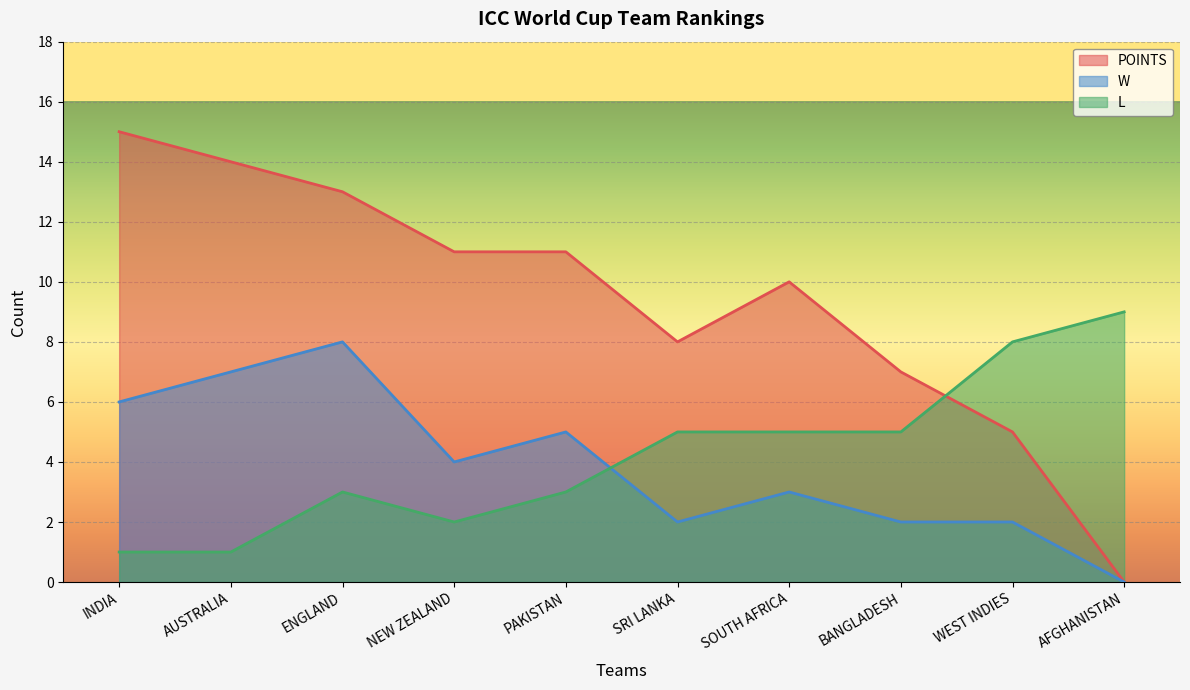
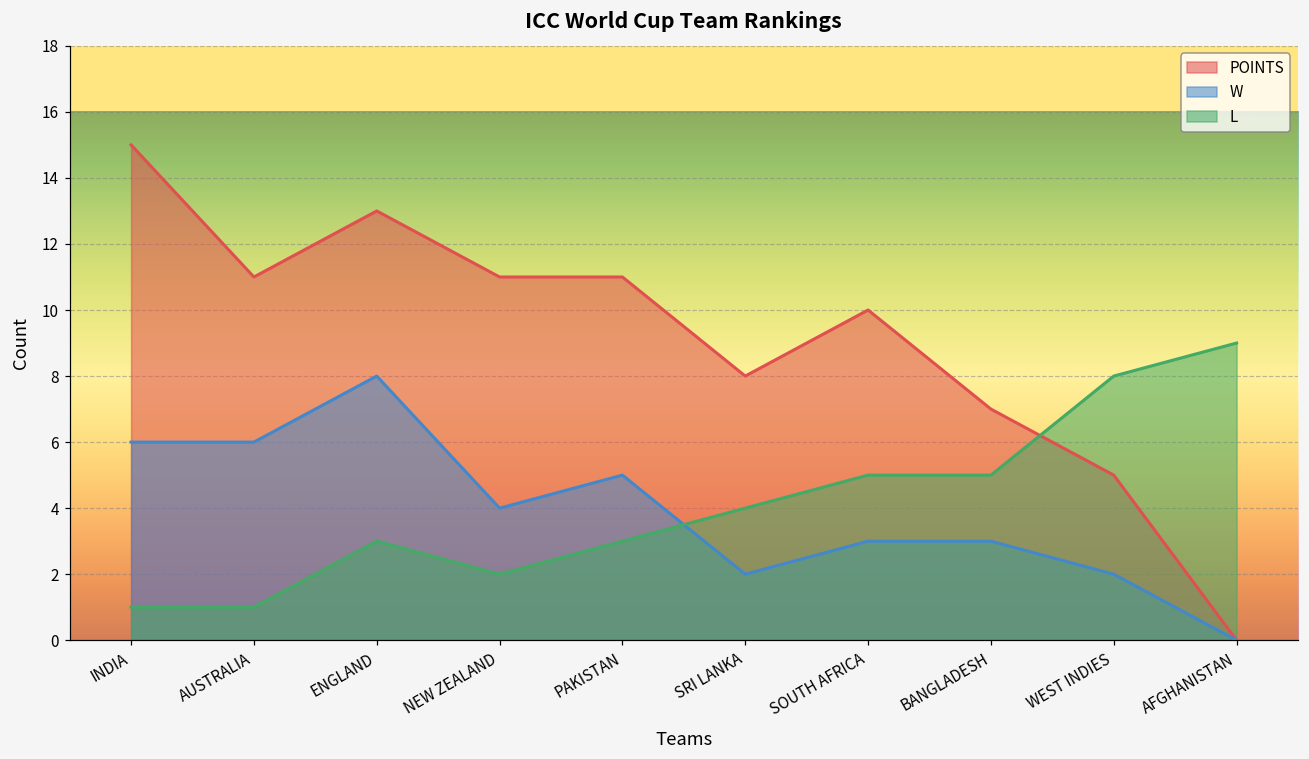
POINTS, AUSTRALIA: 14 -> 11
W, AUSTRALIA: 7 -> 6
L, SRI LANKA: 5 -> 4
W, BANGLADESH: 2 -> 3
